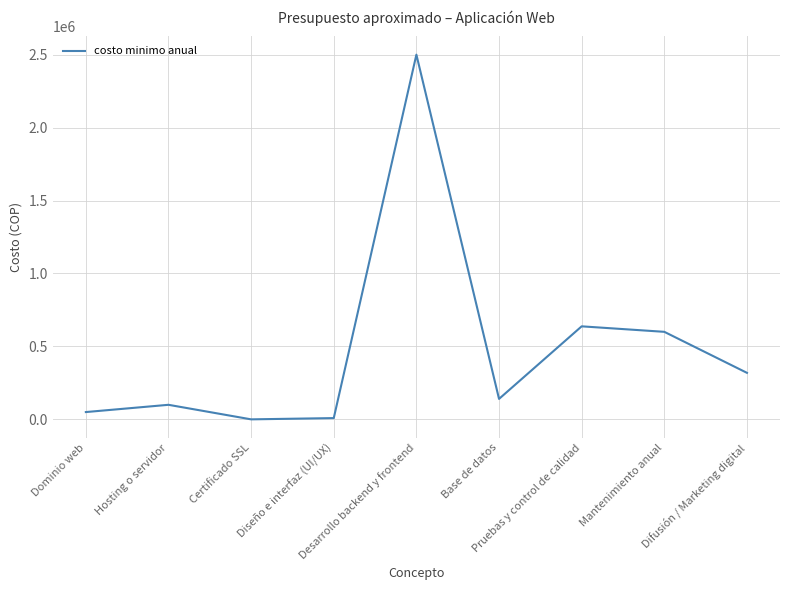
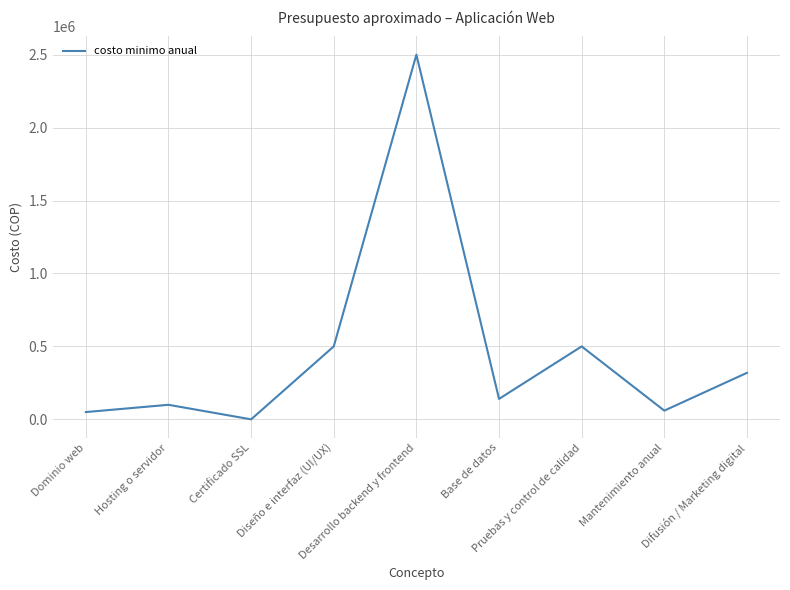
Diseño e interfaz (UI/UX): 10000 -> 500000
Pruebas y control de calidad: 640000 -> 500000
Mantenimiento anual: 600000 -> 60000
